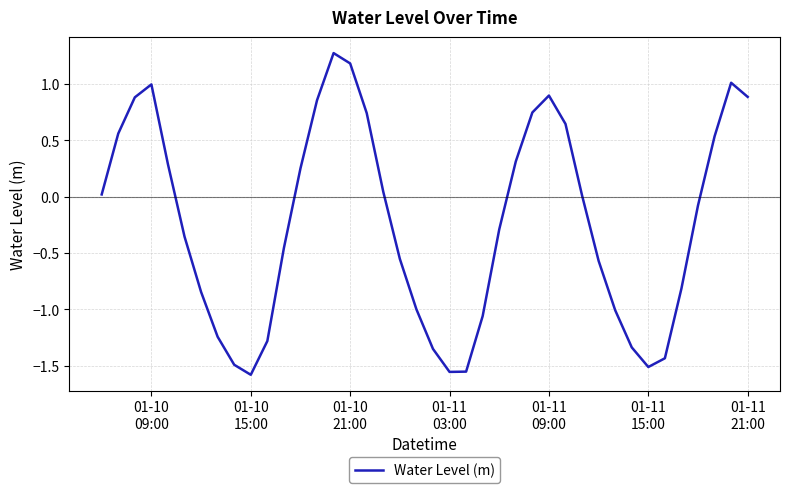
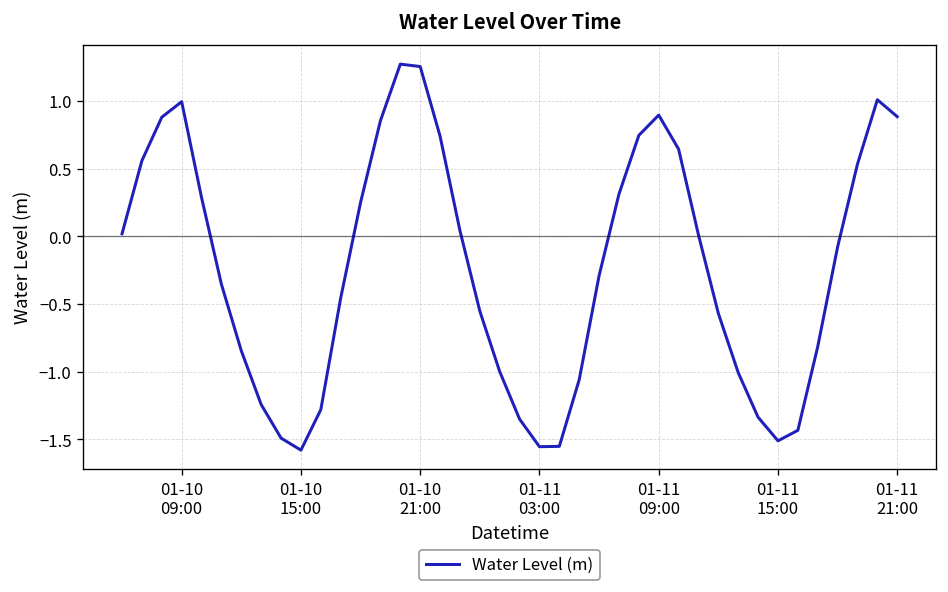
01-10 21:00: 1.18 -> 1.26
